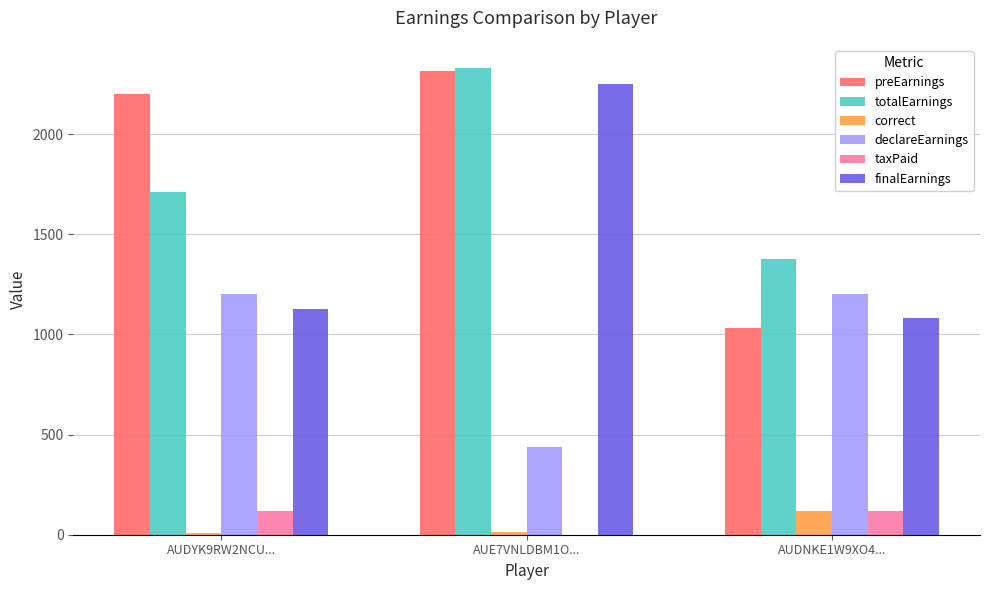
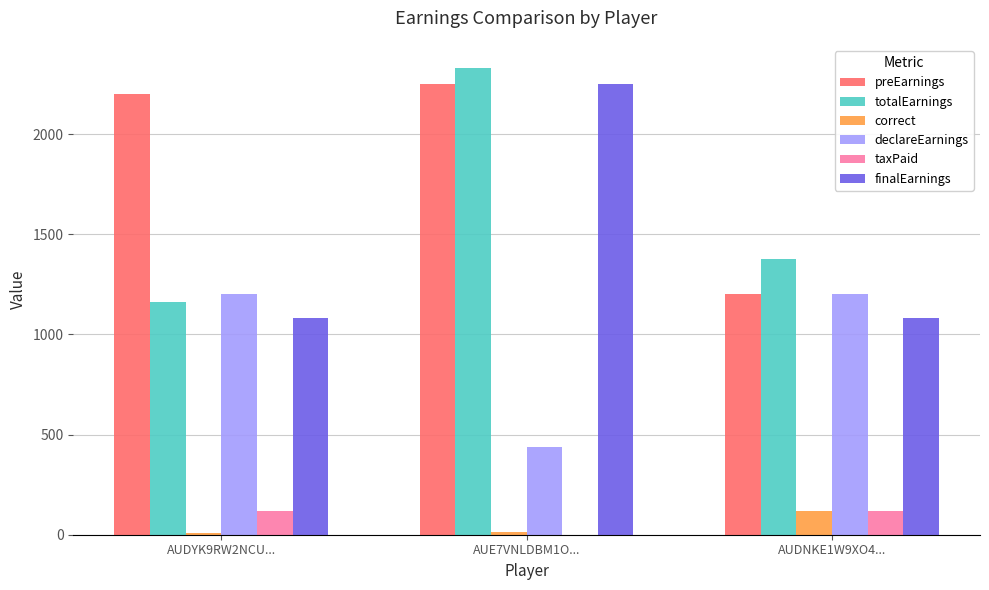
totalEarnings, AUDYK9RW2NCU...: 1710 -> 1160
finalEarnings, AUDYK9RW2NCU...: 1130 -> 1080
preEarnings, AUE7VNLDBM1O...: 2320 -> 2250
preEarnings, AUDNKE1W9XO4...: 1030 -> 1200
